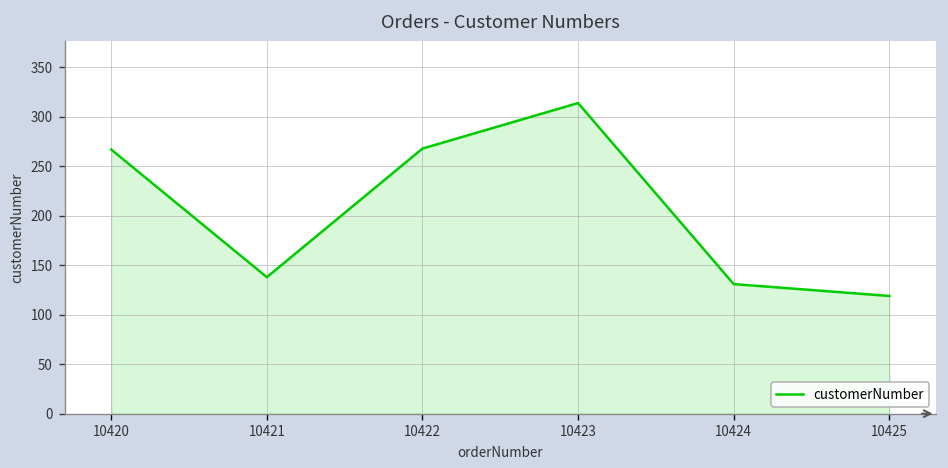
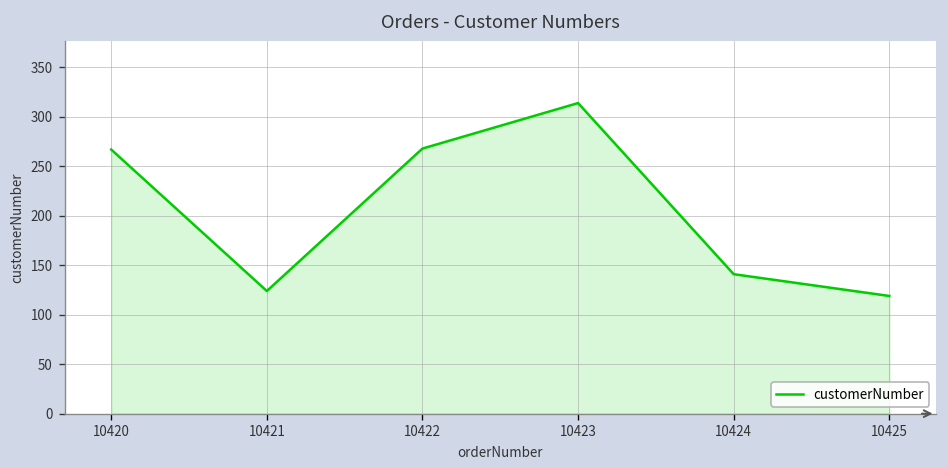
10421: 140 -> 120
10424: 130 -> 140
